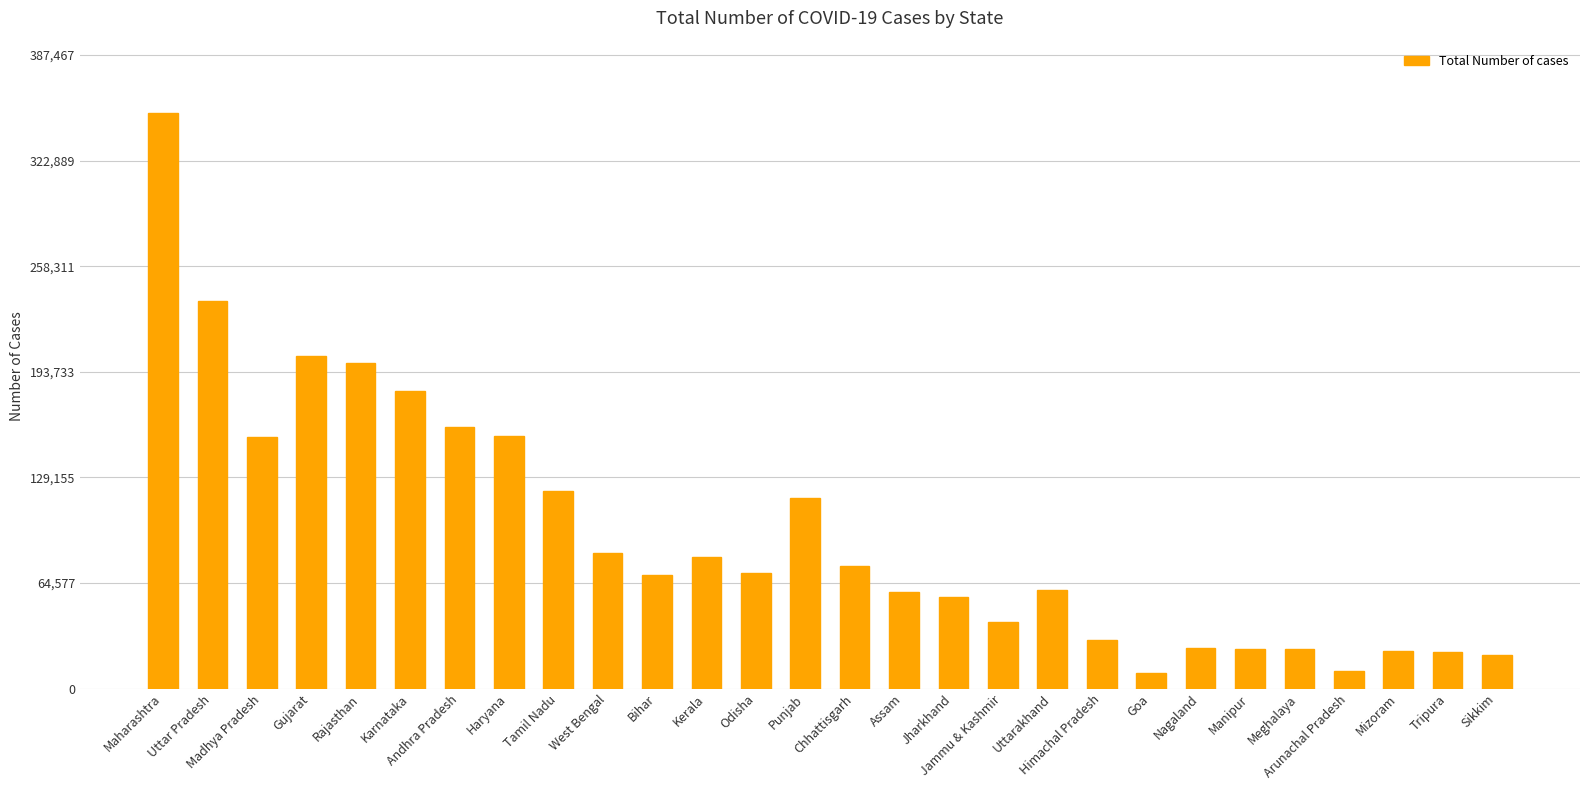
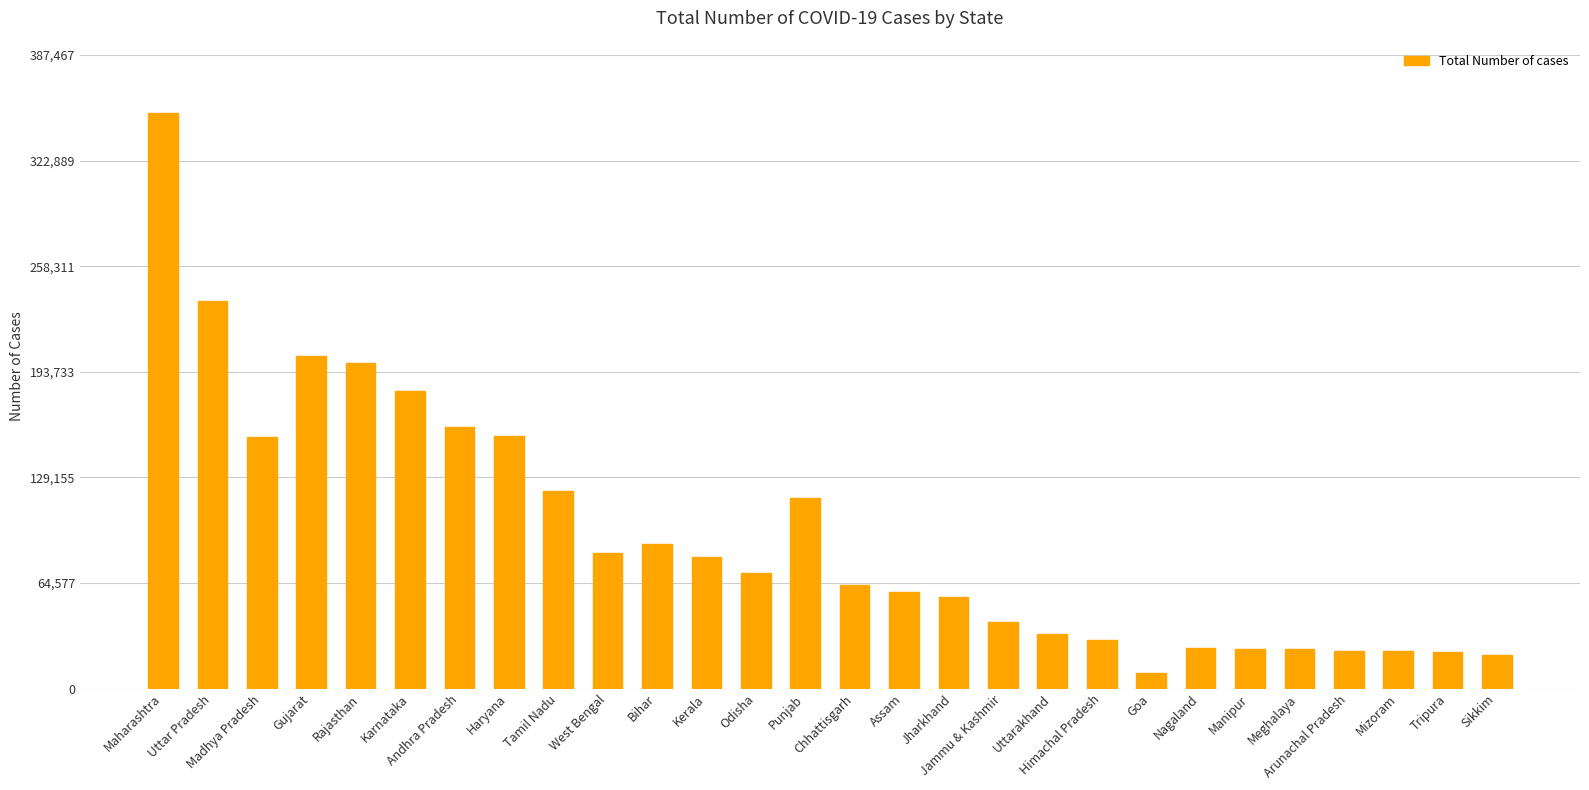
Bihar: 70,000 -> 88,000
Chhattisgarh: 75,000 -> 63,000
Uttarakhand: 60,000 -> 33,000
Arunachal Pradesh: 11,000 -> 23,000
